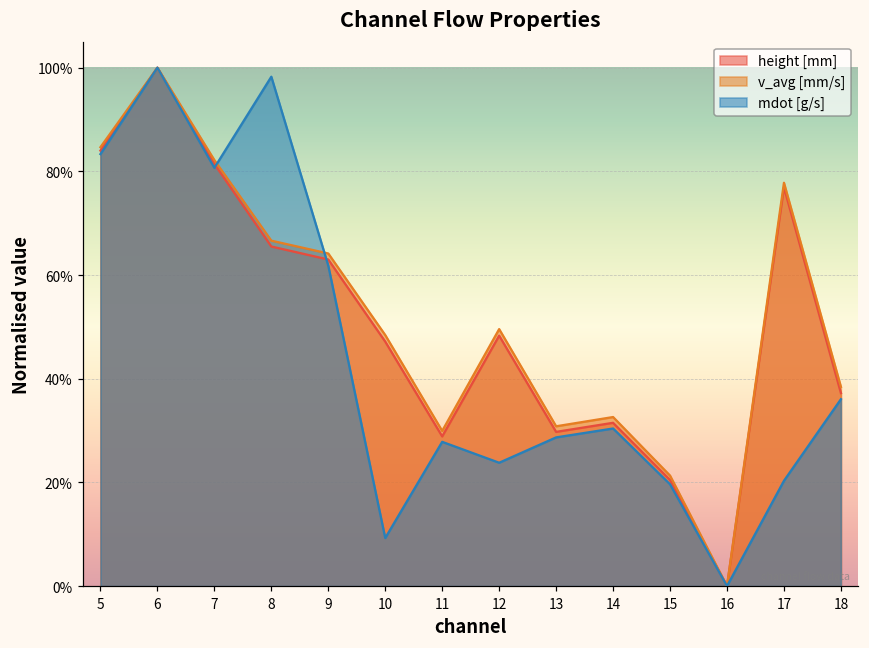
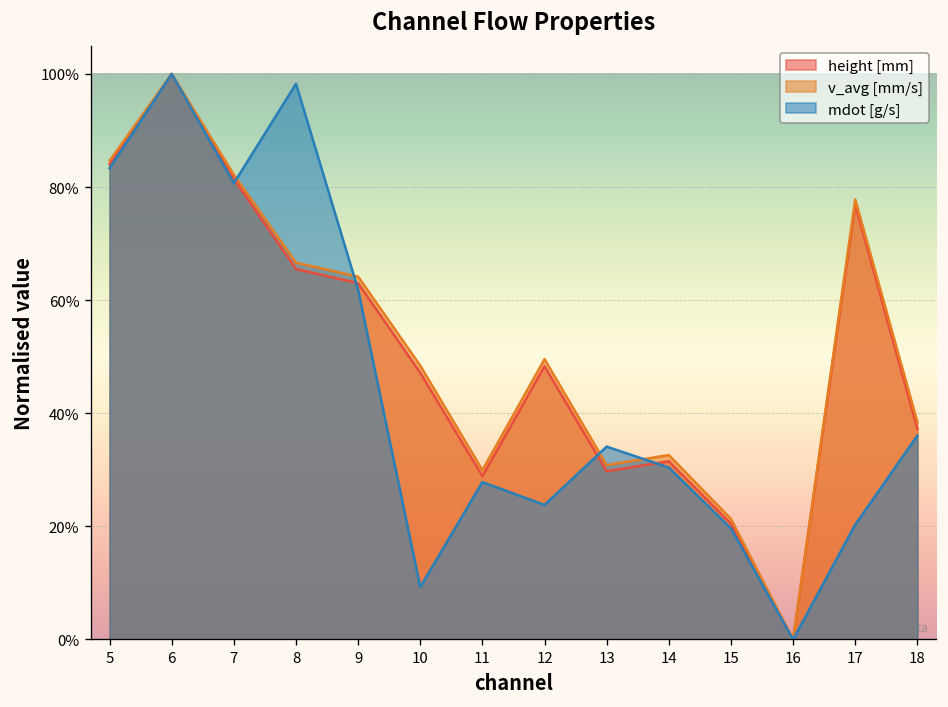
mdot [g/s], 13: 29% -> 34%
